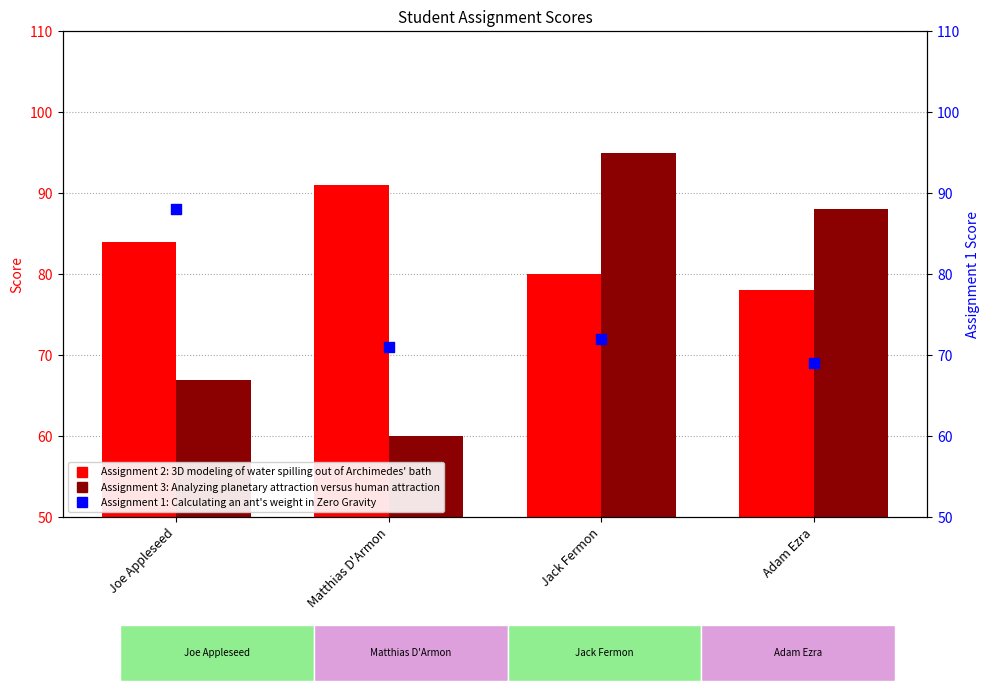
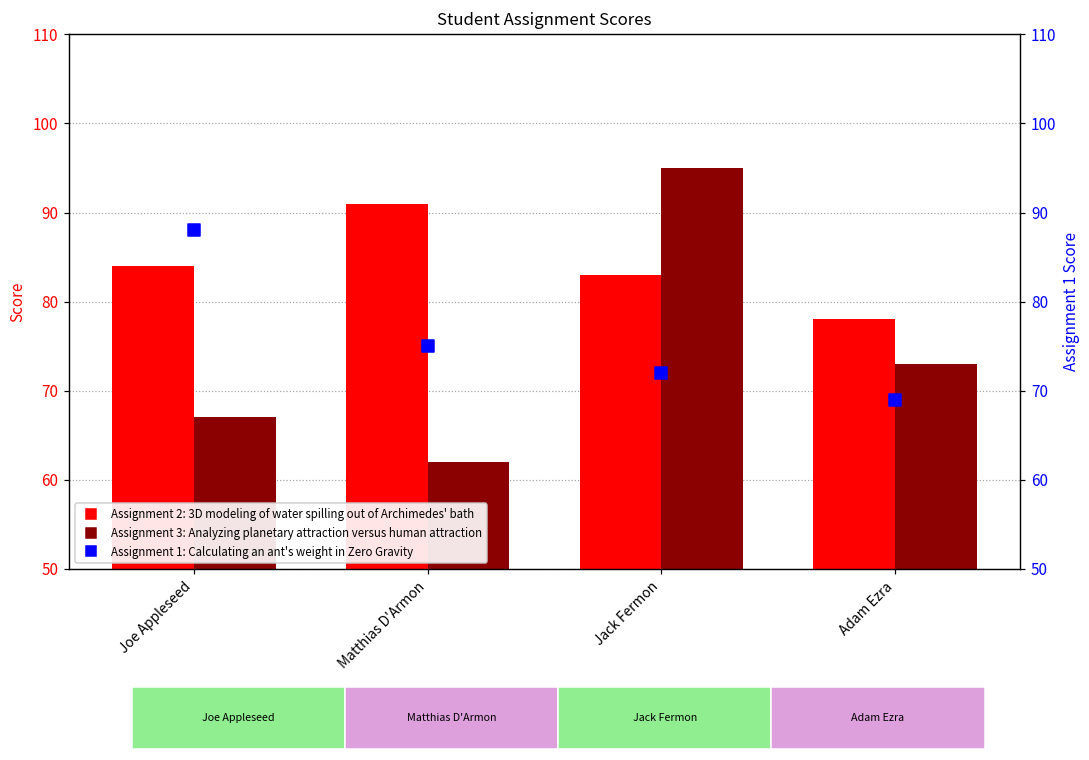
Assignment 3: Analyzing planetary attraction versus human attraction, Matthias D'Armon: 60 -> 62
Assignment 2: 3D modeling of water spilling out of Archimedes' bath, Jack Fermon: 80 -> 83
Assignment 3: Analyzing planetary attraction versus human attraction, Adam Ezra: 88 -> 73
Assignment 1: Calculating an ant's weight in Zero Gravity, Matthias D'Armon: 71 -> 75
